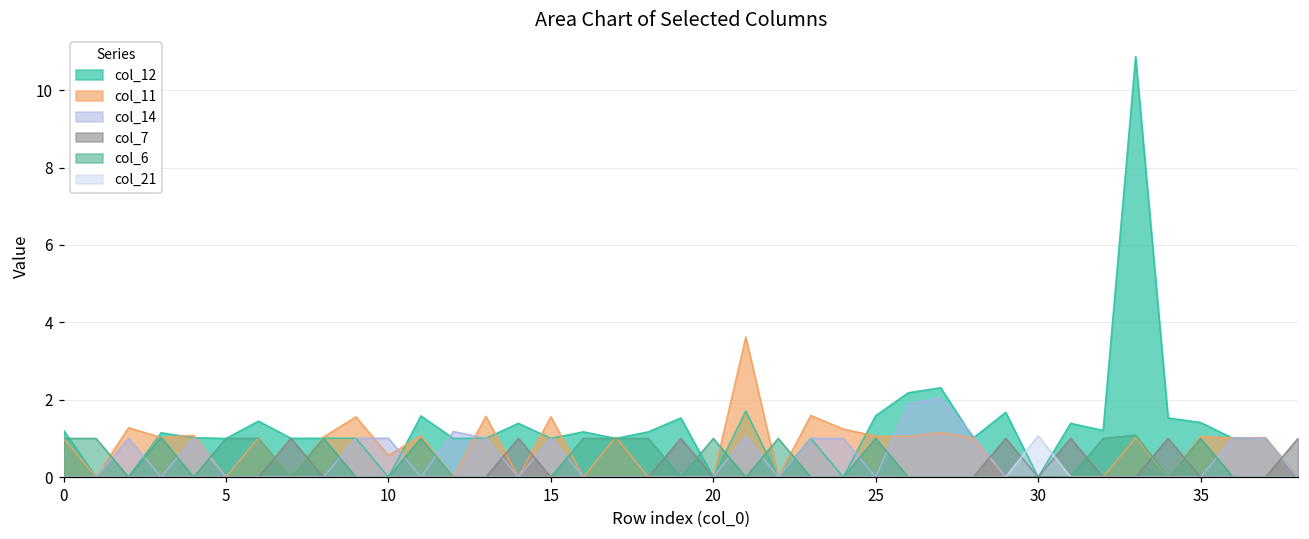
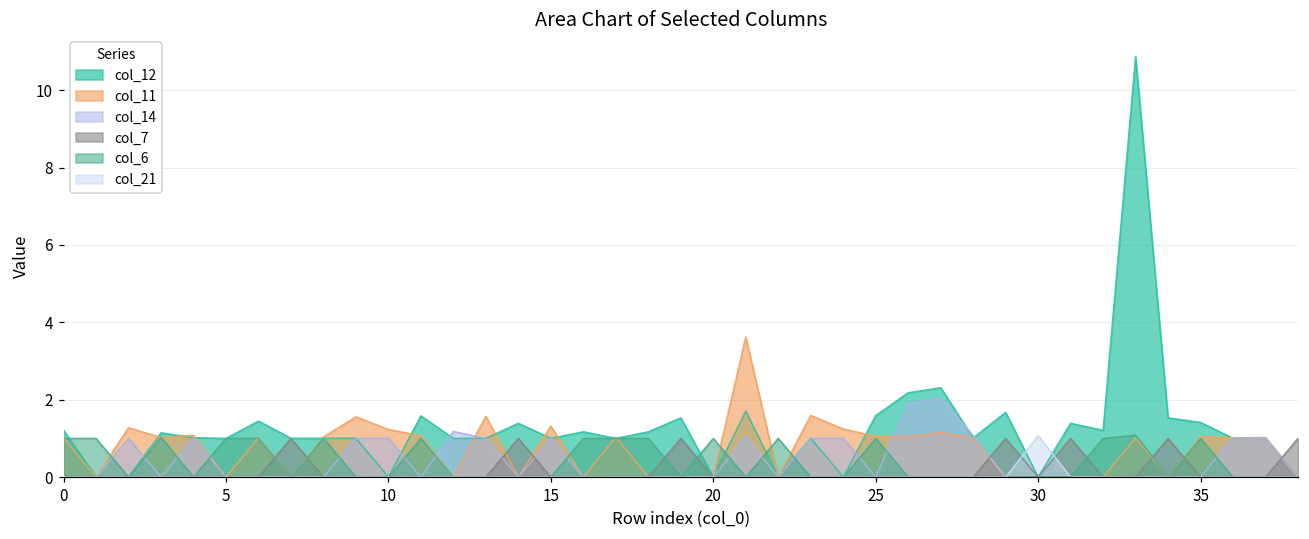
col_11, 10: 0.6 -> 1.2
col_11, 15: 1.6 -> 1.3
